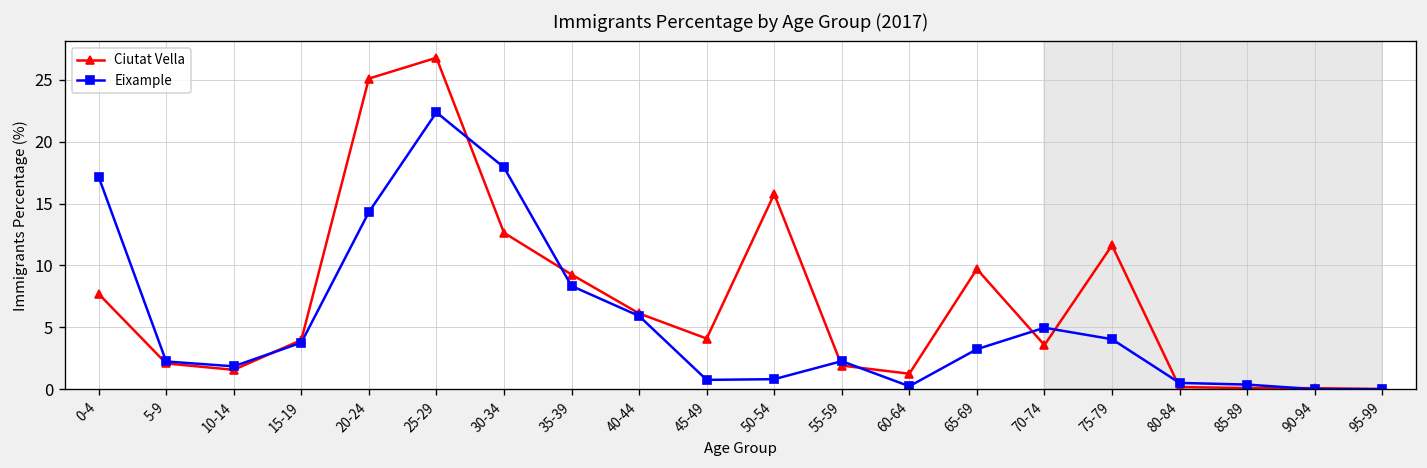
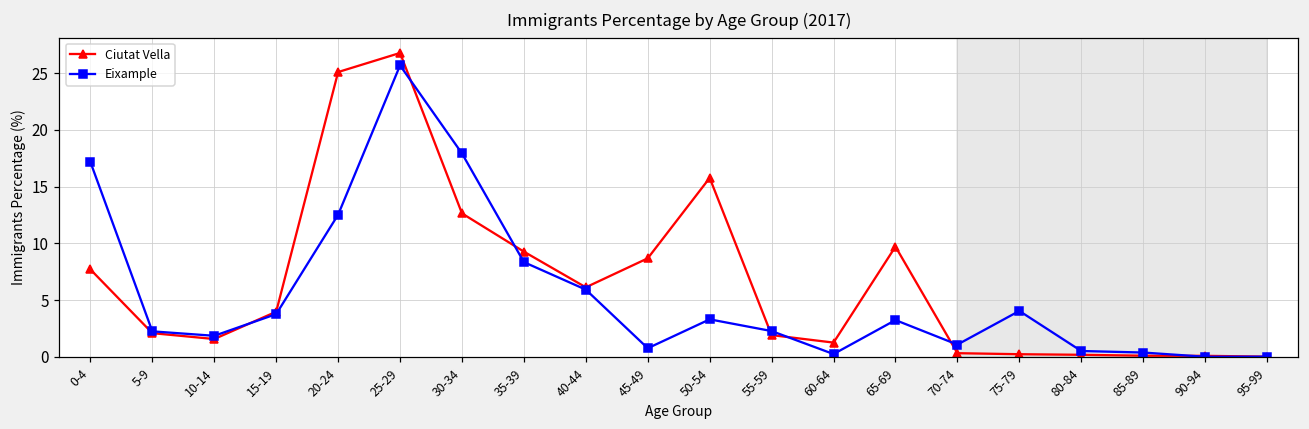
Eixample, 20-24: 14.3 -> 12.5
Eixample, 25-29: 22.4 -> 25.7
Ciutat Vella, 45-49: 4.1 -> 8.7
Eixample, 50-54: 0.8 -> 3.3
Ciutat Vella, 70-74: 3.6 -> 0.3
Eixample, 70-74: 5.0 -> 1.1
Ciutat Vella, 75-79: 11.6 -> 0.2
